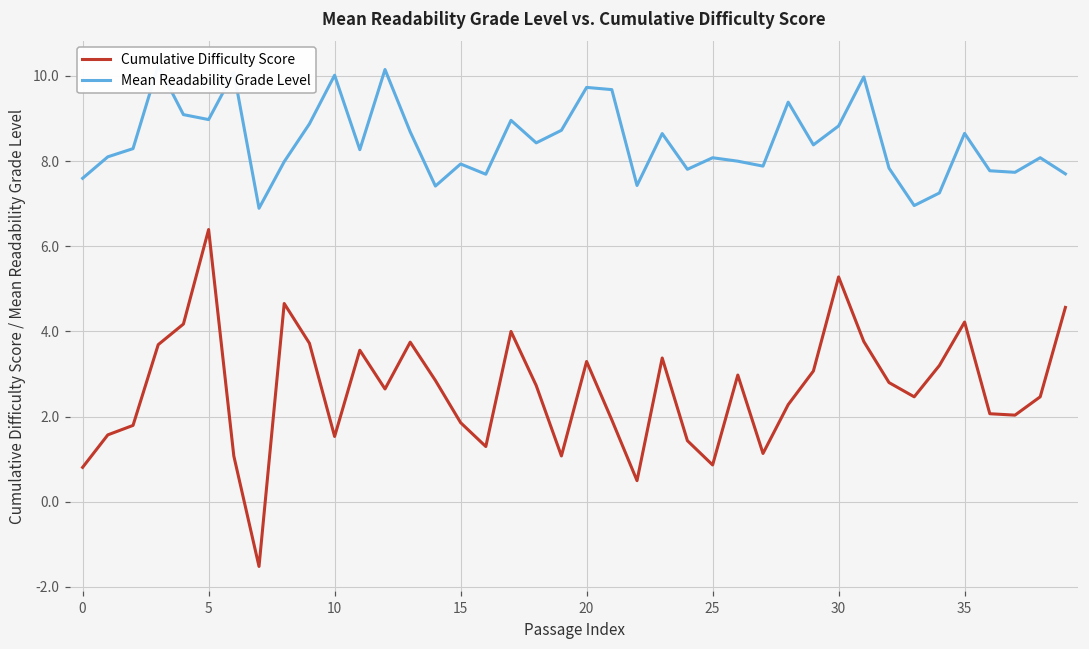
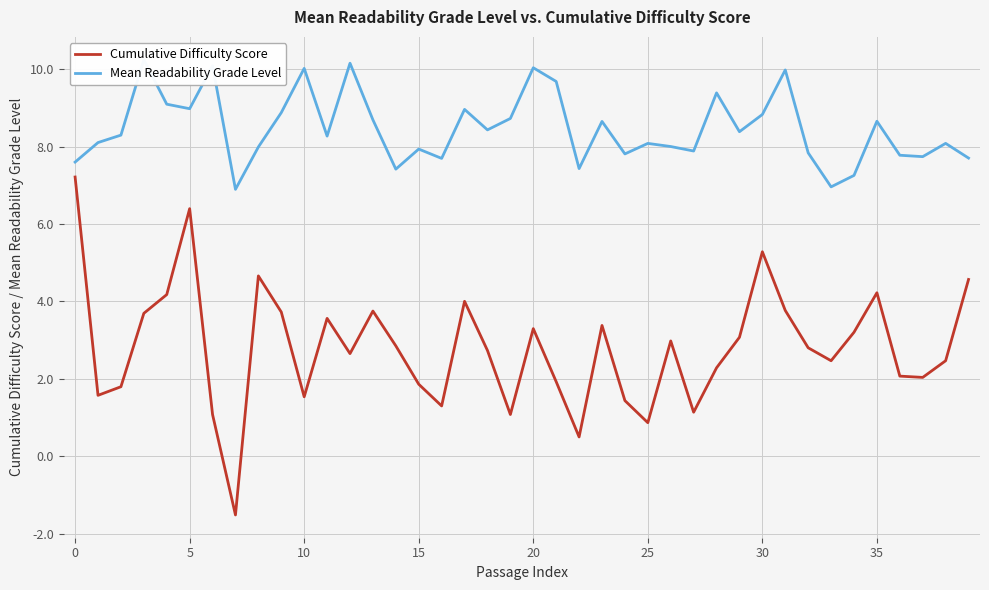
Cumulative Difficulty Score, 0: 0.8 -> 7.2
Mean Readability Grade Level, 20: 9.7 -> 10.0
